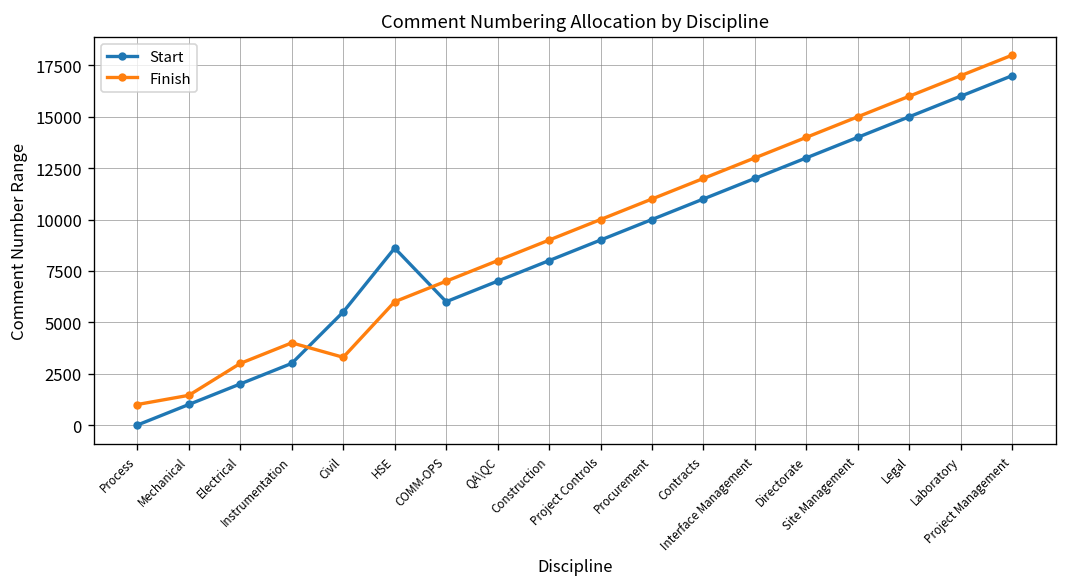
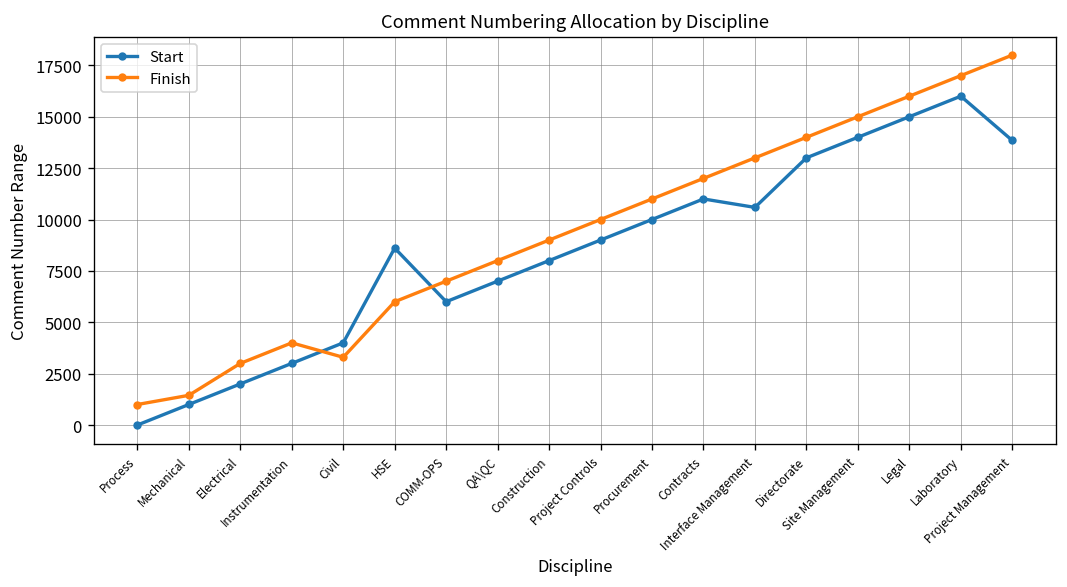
Start, Civil: 5500 -> 4000
Start, Interface Management: 12000 -> 10600
Start, Project Management: 17000 -> 13800
